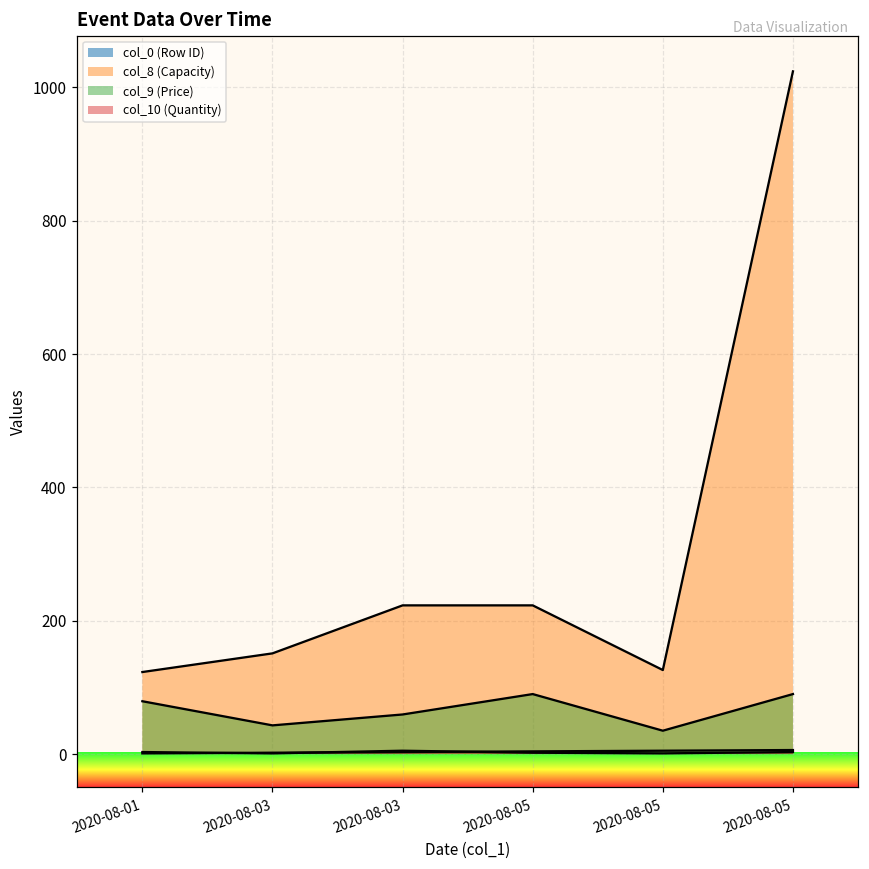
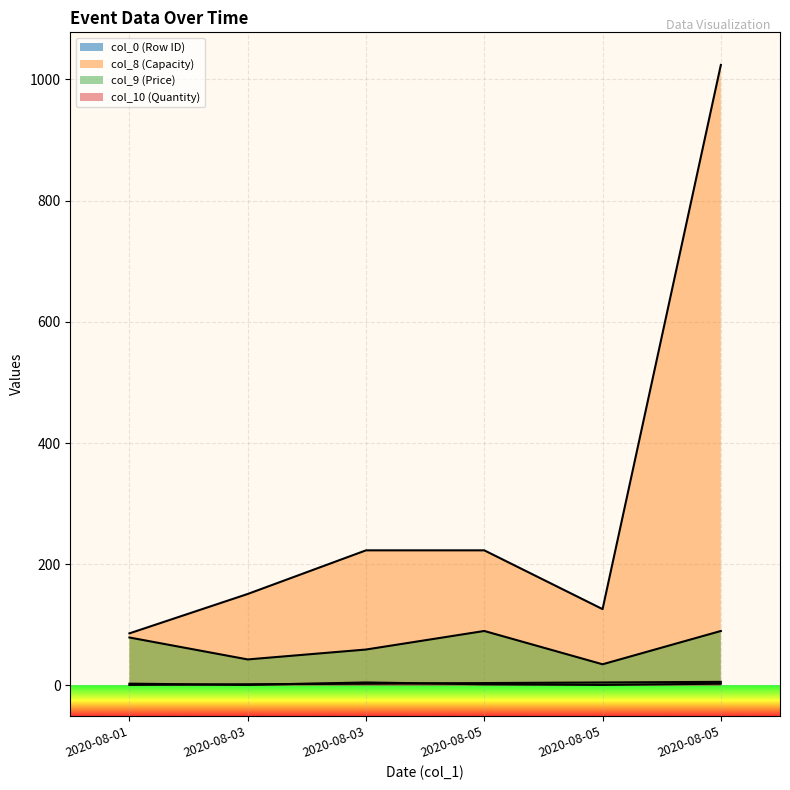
col_8 (Capacity), 2020-08-01: 120 -> 90
